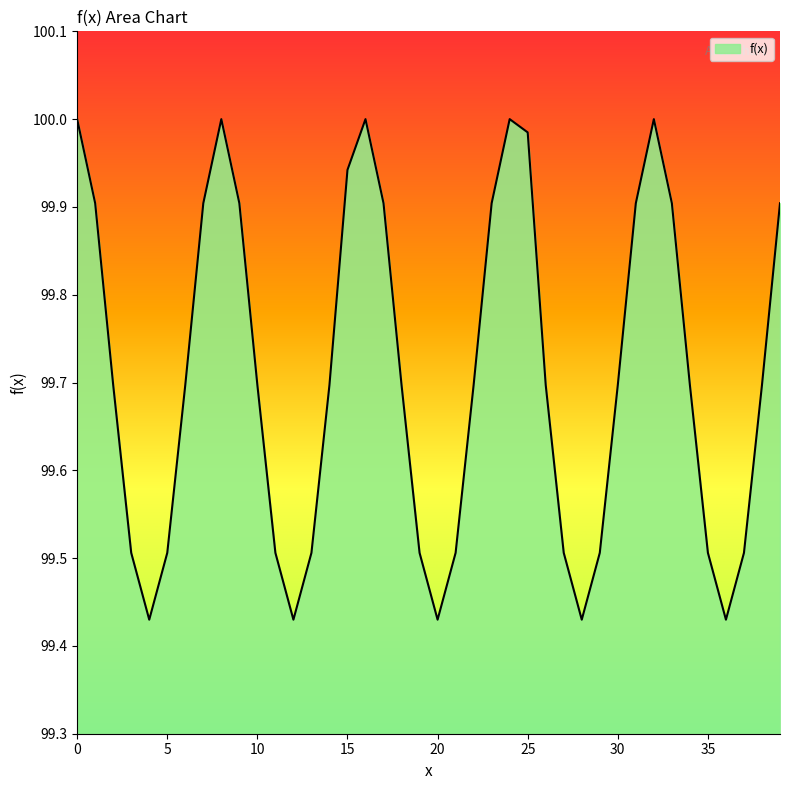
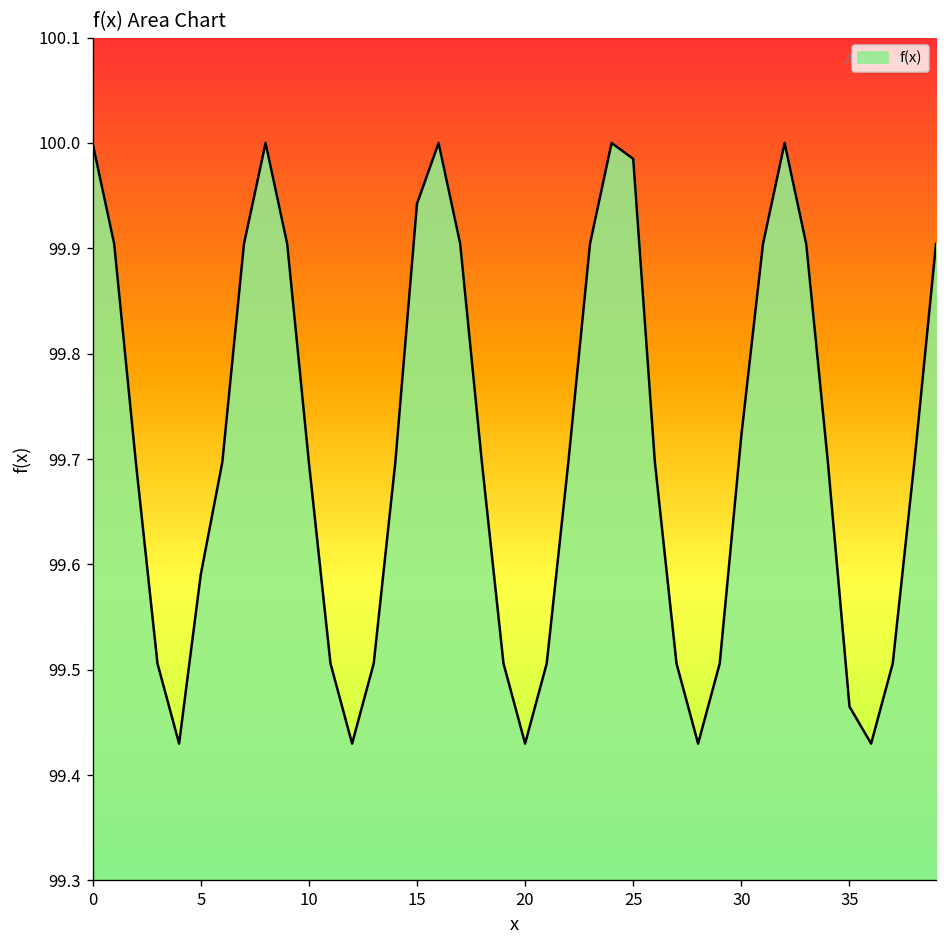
5: 99.51 -> 99.59
30: 99.70 -> 99.72
35: 99.51 -> 99.47
